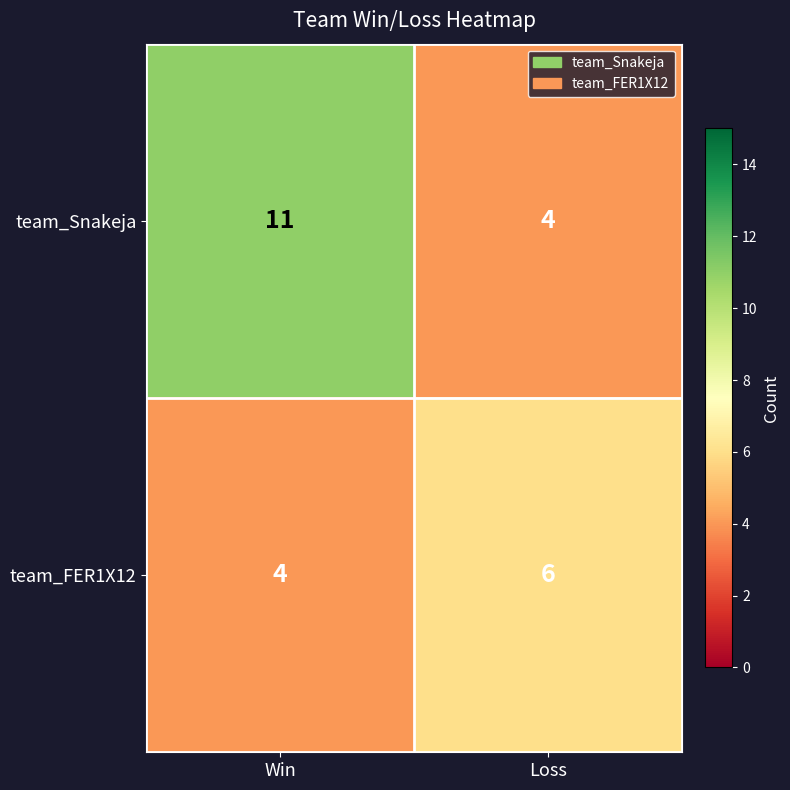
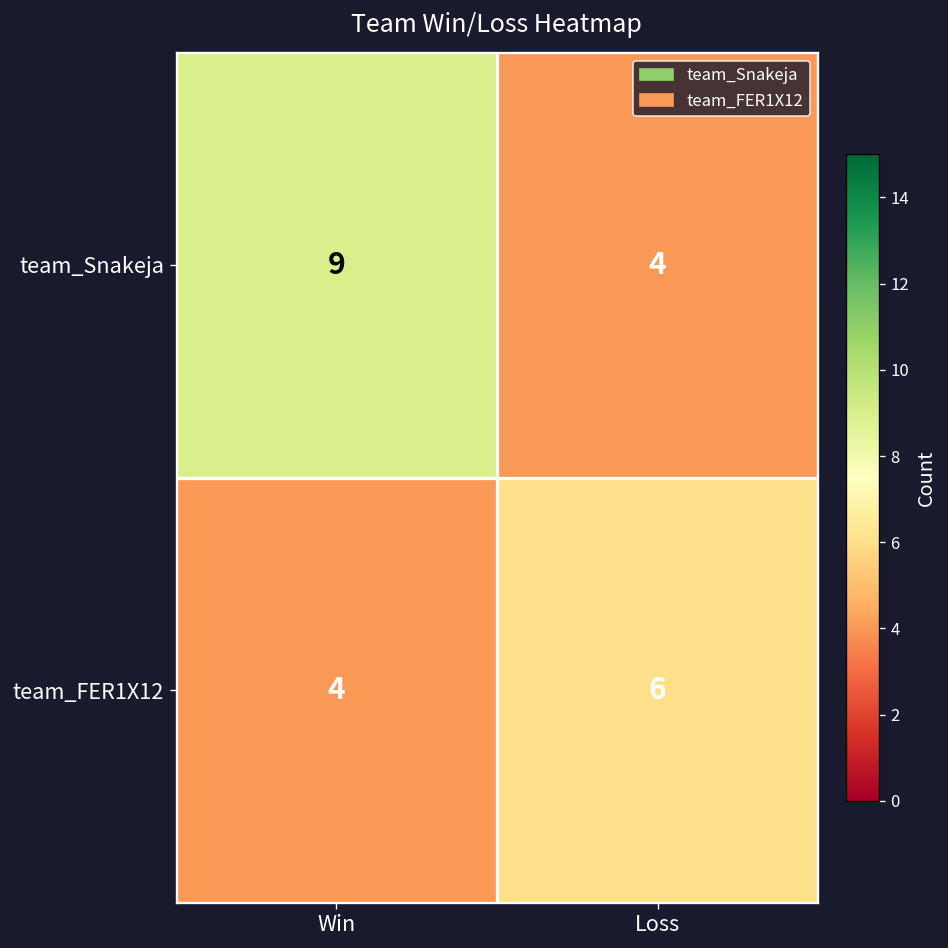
team_Snakeja, Win: 11 -> 9
